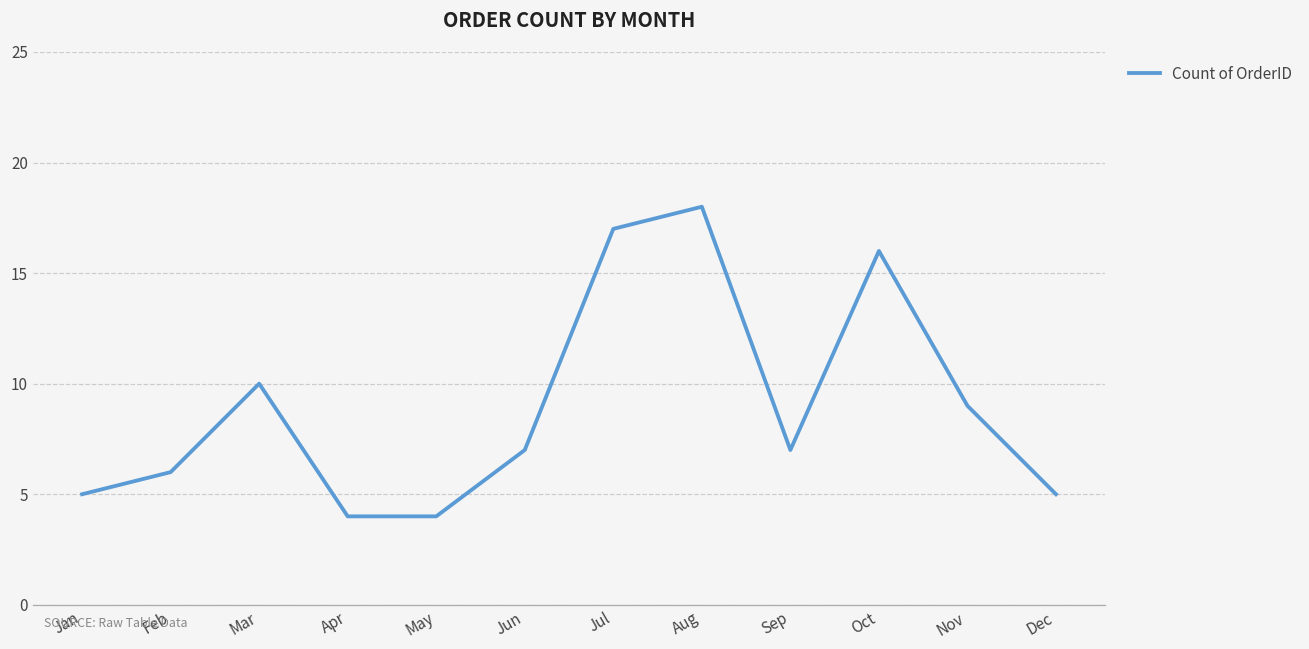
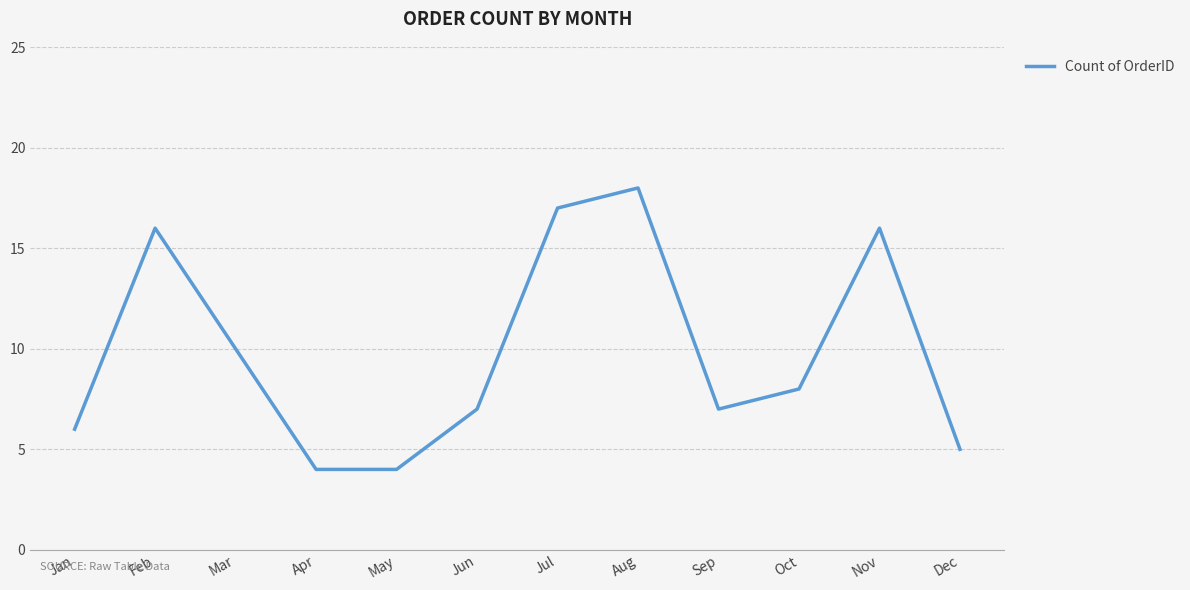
Jan: 5 -> 6
Feb: 6 -> 16
Oct: 16 -> 8
Nov: 9 -> 16
